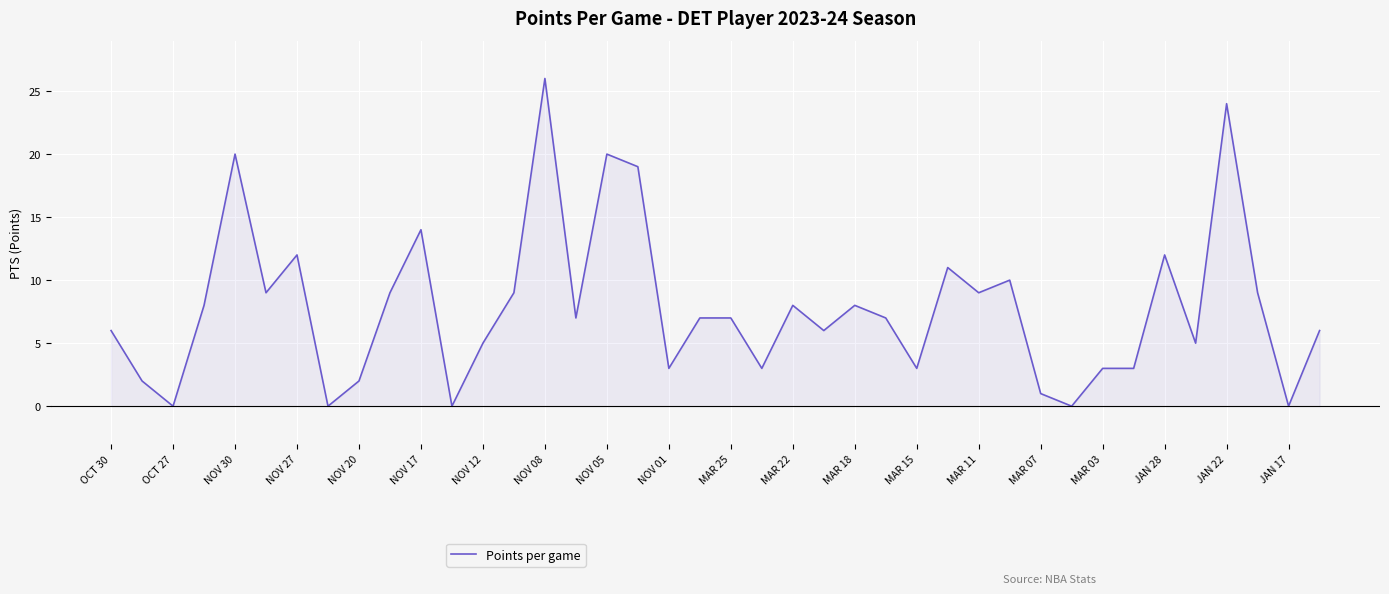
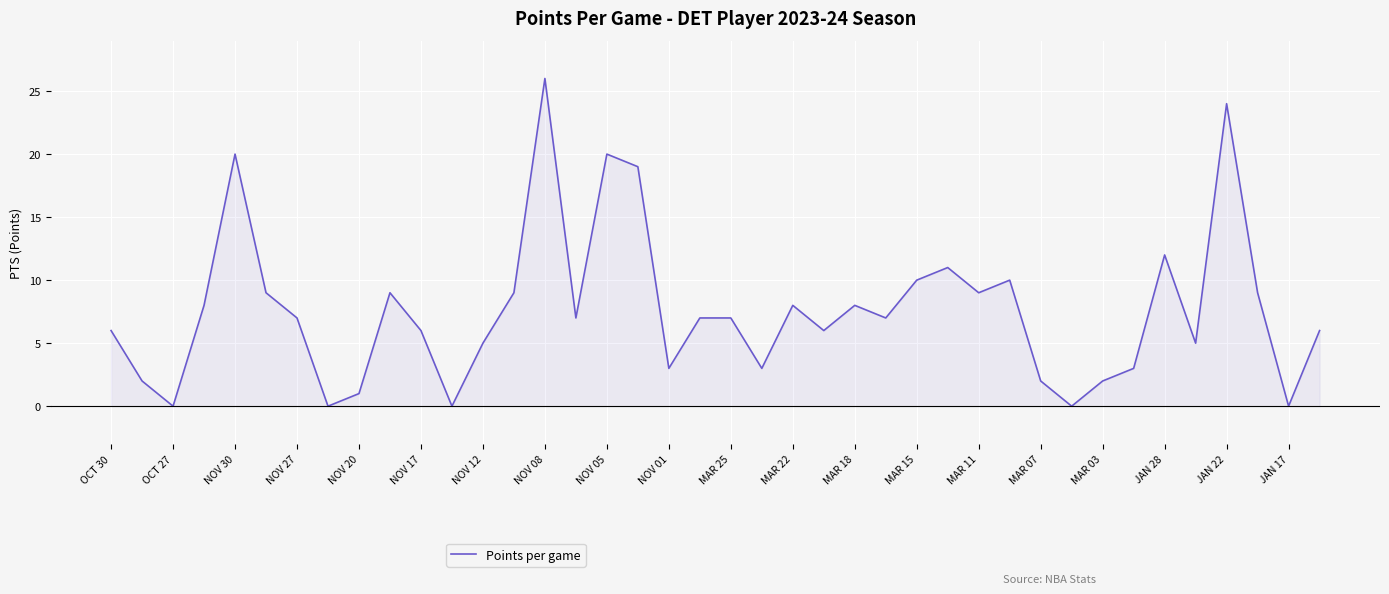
NOV 27: 12 -> 7
NOV 20: 2 -> 1
NOV 17: 14 -> 6
MAR 15: 3 -> 10
MAR 07: 1 -> 2
MAR 03: 3 -> 2
